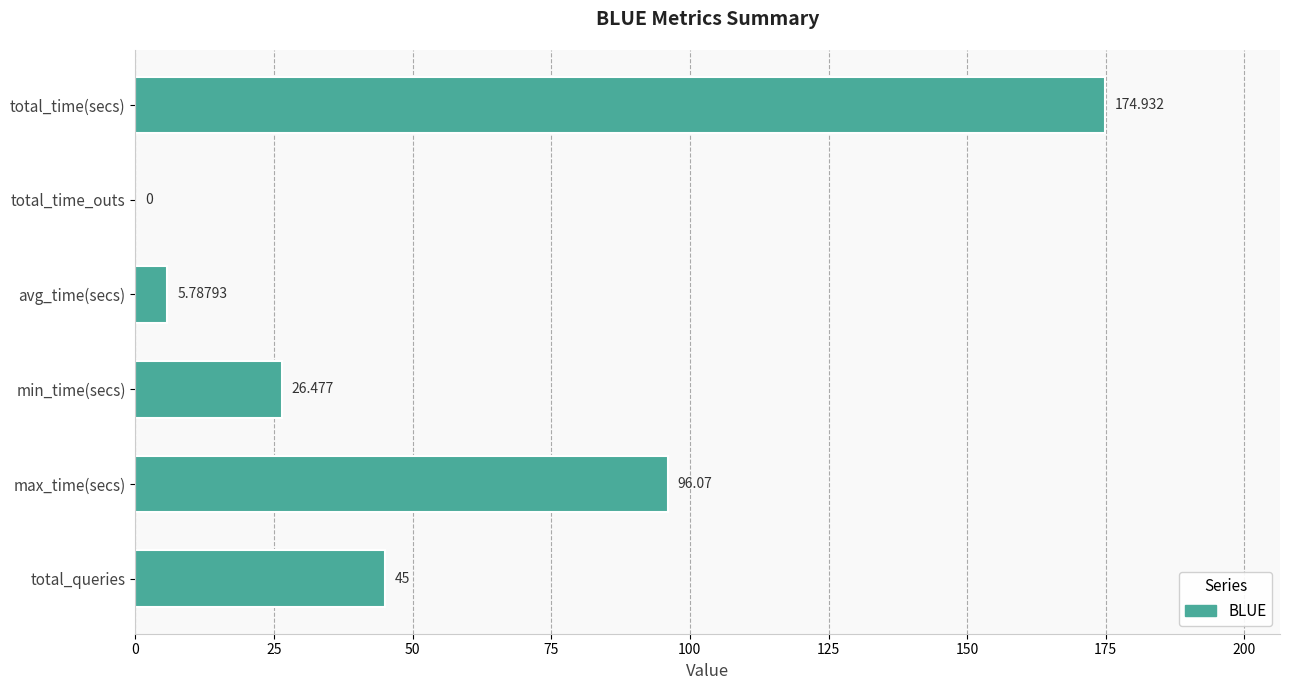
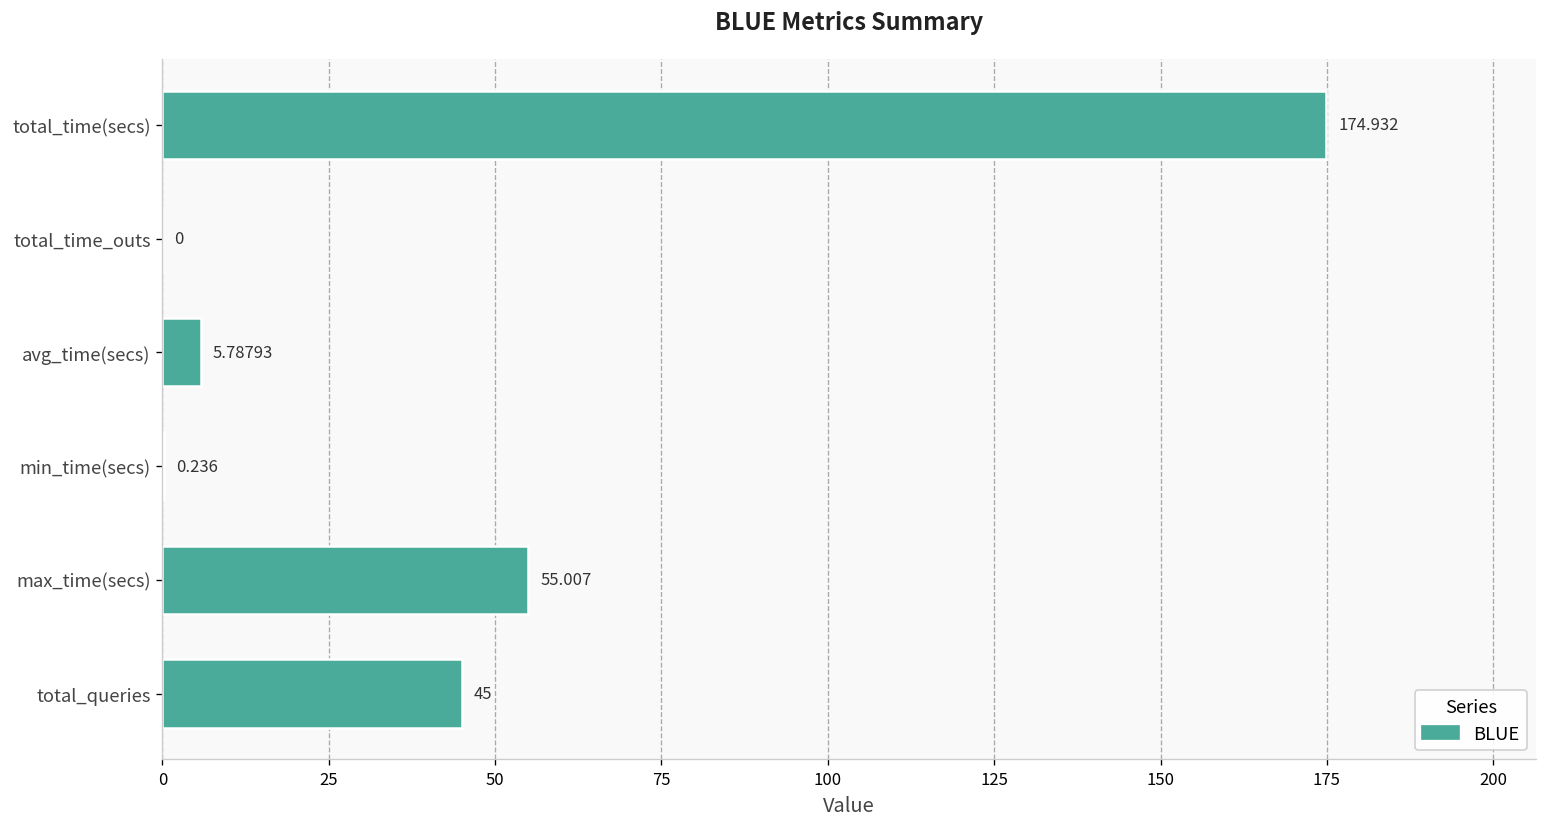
min_time(secs): 26.477 -> 0.236
max_time(secs): 96.07 -> 55.007
